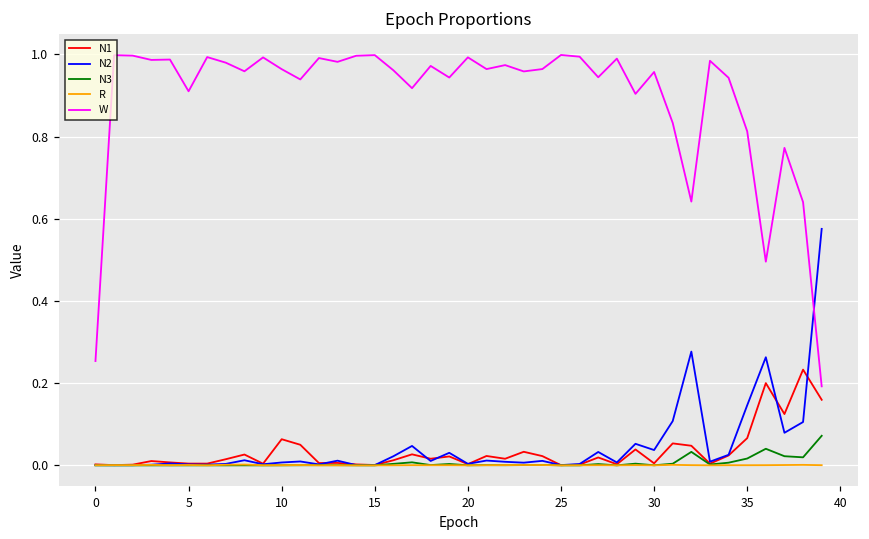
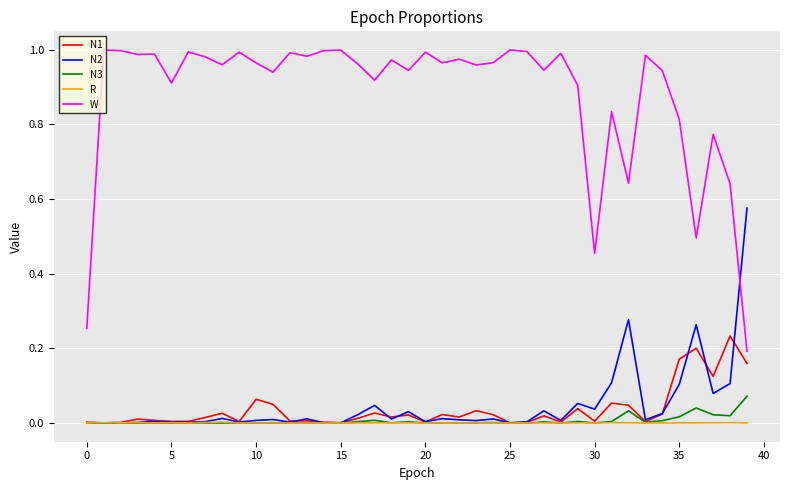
W, 30: 0.96 -> 0.45
N1, 35: 0.07 -> 0.17
N2, 35: 0.15 -> 0.10
